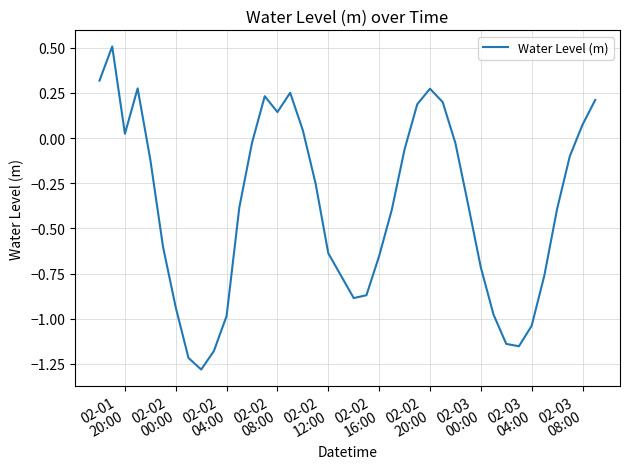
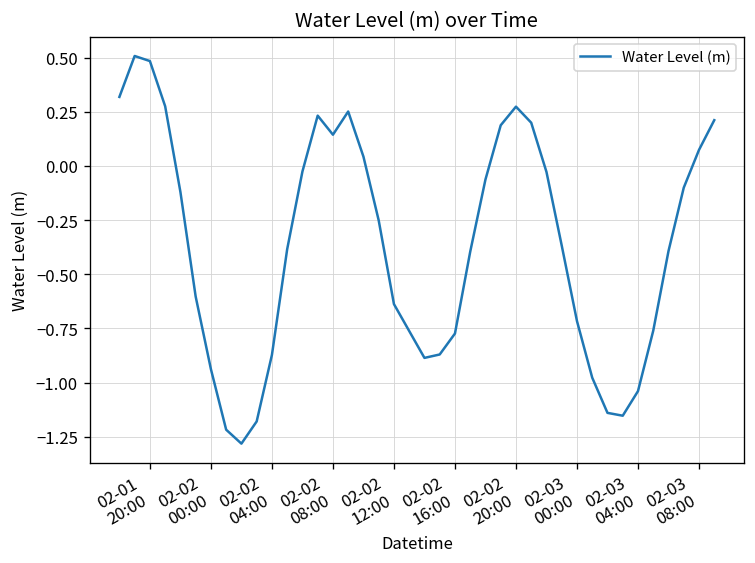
02-01 20:00: 0.02 -> 0.48
02-02 04:00: -0.98 -> -0.87
02-02 16:00: -0.65 -> -0.77
